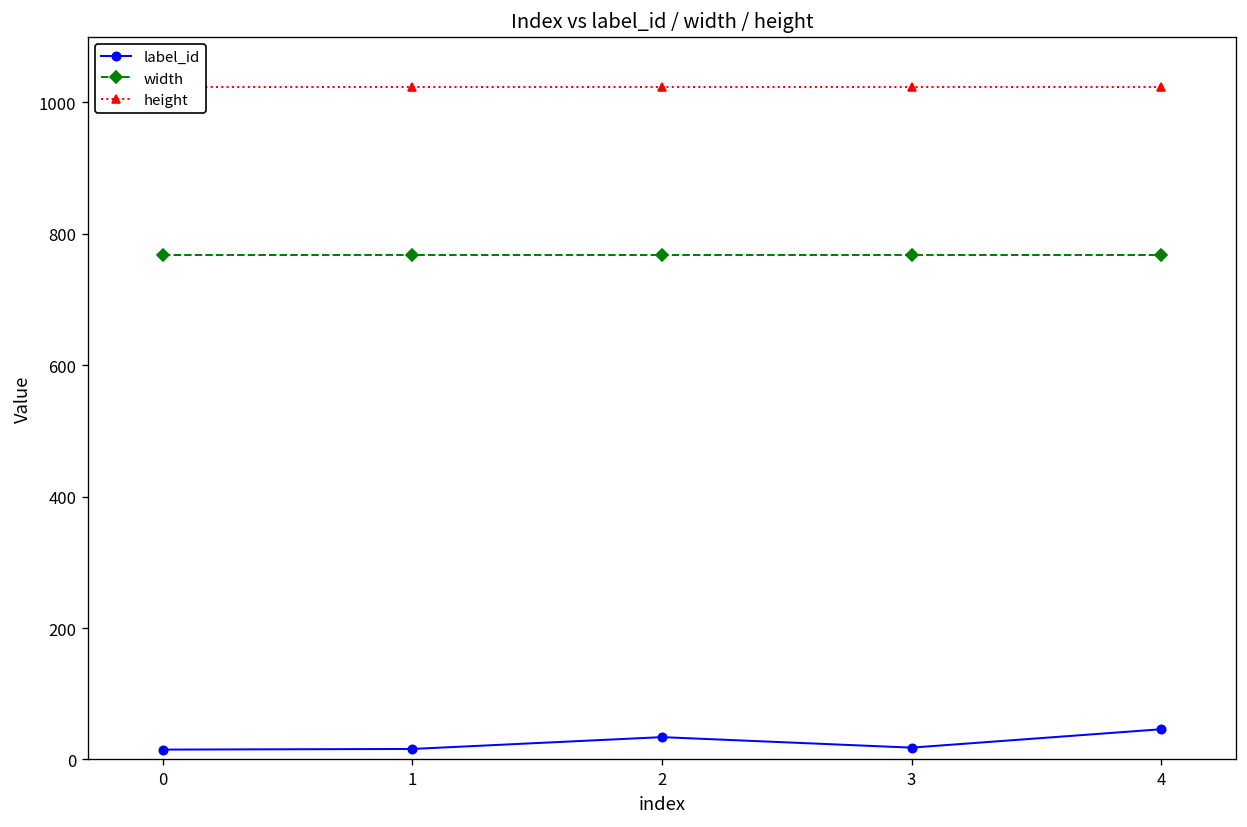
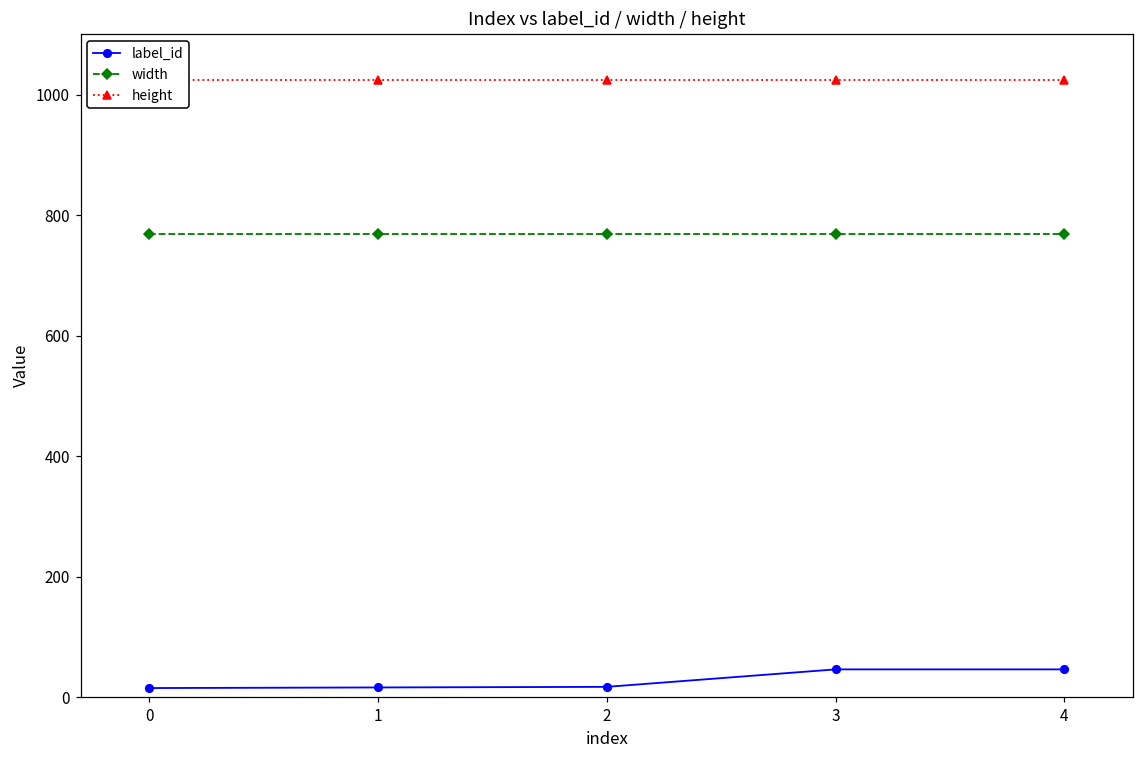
label_id, 2: 30 -> 20
label_id, 3: 20 -> 50
